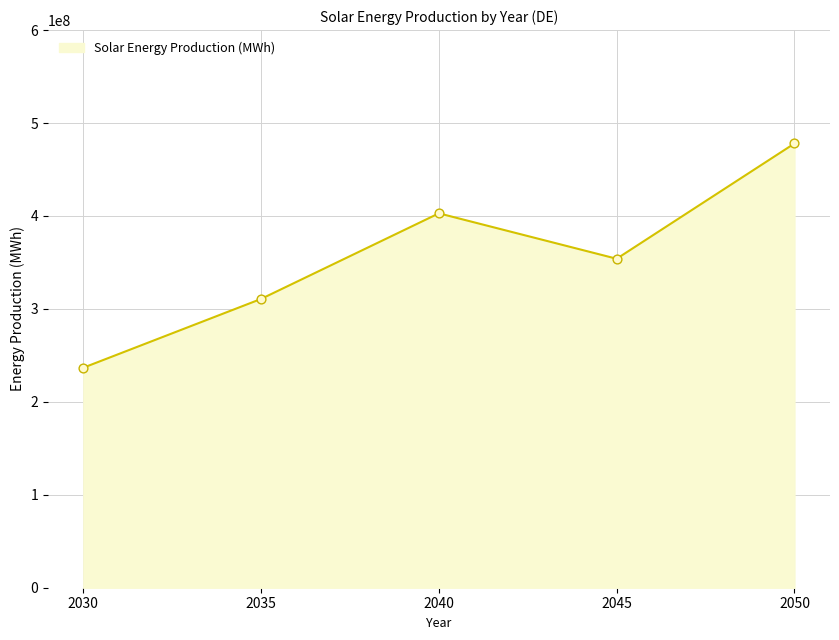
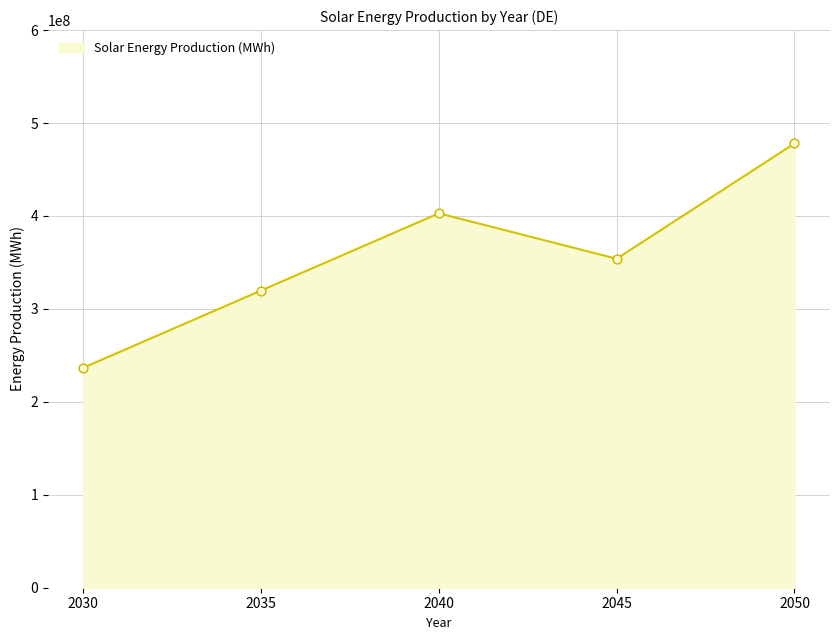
2035: 310000000 -> 320000000
